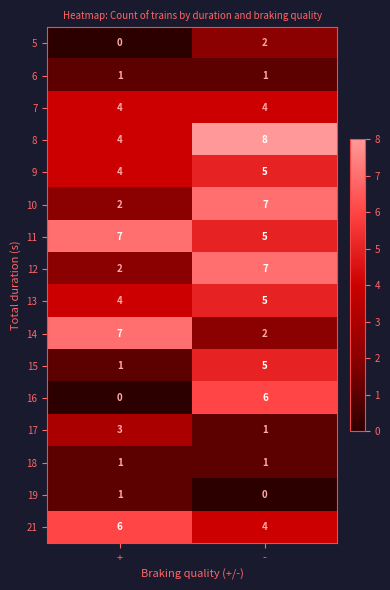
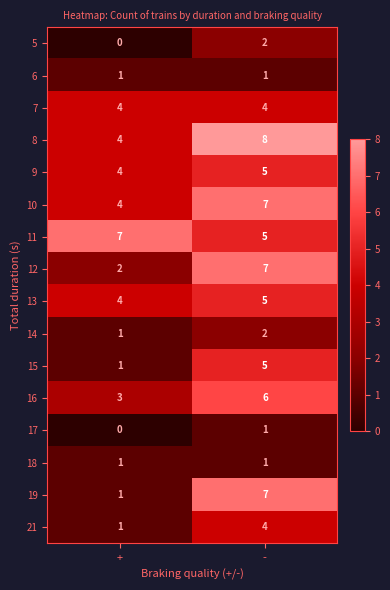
10, +: 2 -> 4
14, +: 7 -> 1
16, +: 0 -> 3
17, +: 3 -> 0
19, -: 0 -> 7
21, +: 6 -> 1
